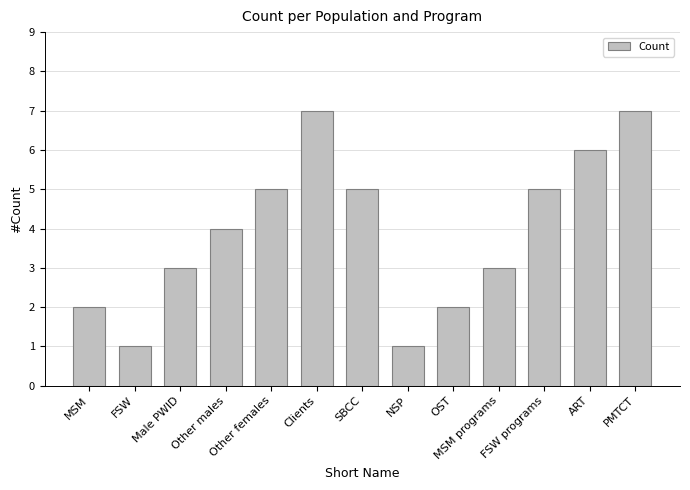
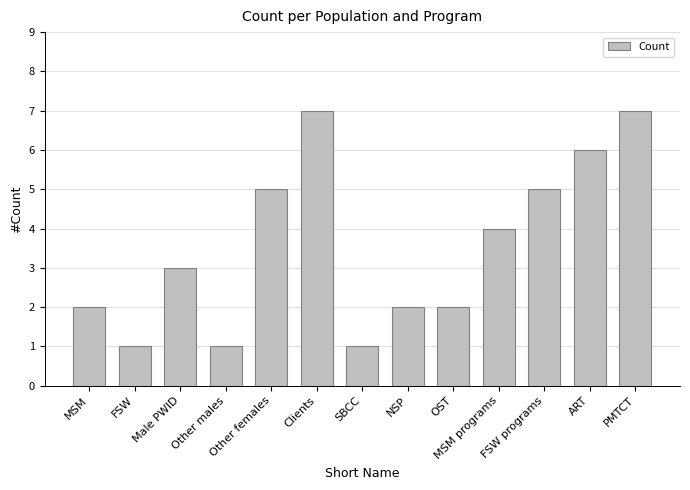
Other males: 4 -> 1
SBCC: 5 -> 1
NSP: 1 -> 2
MSM programs: 3 -> 4
